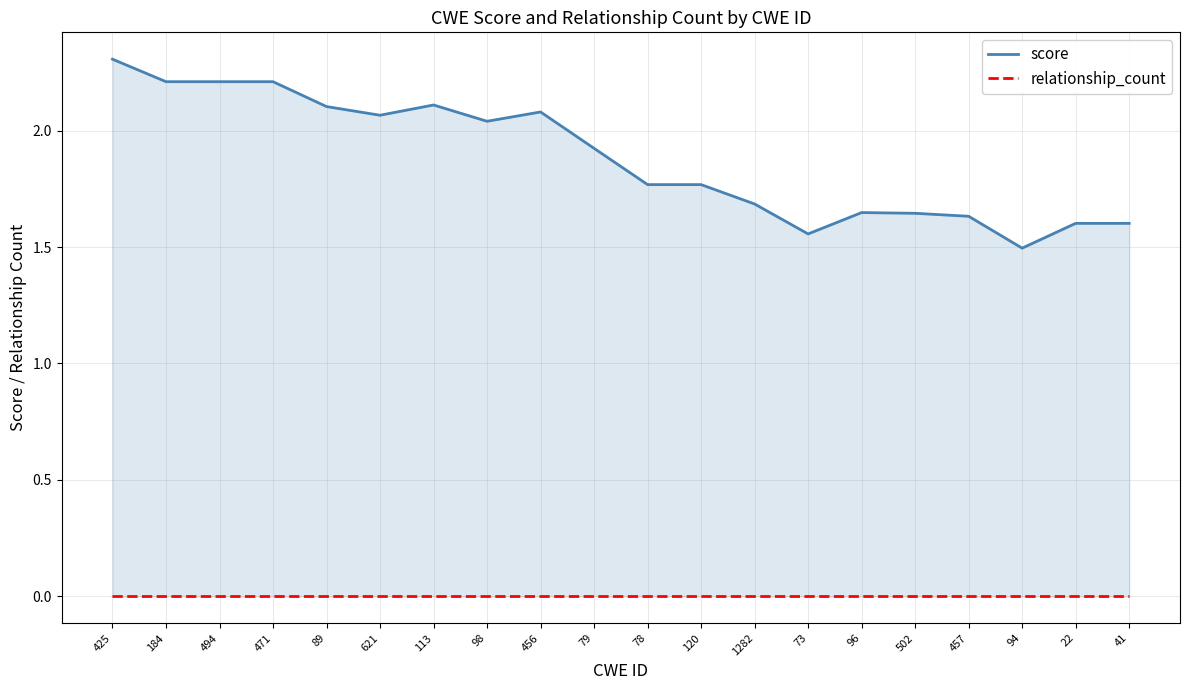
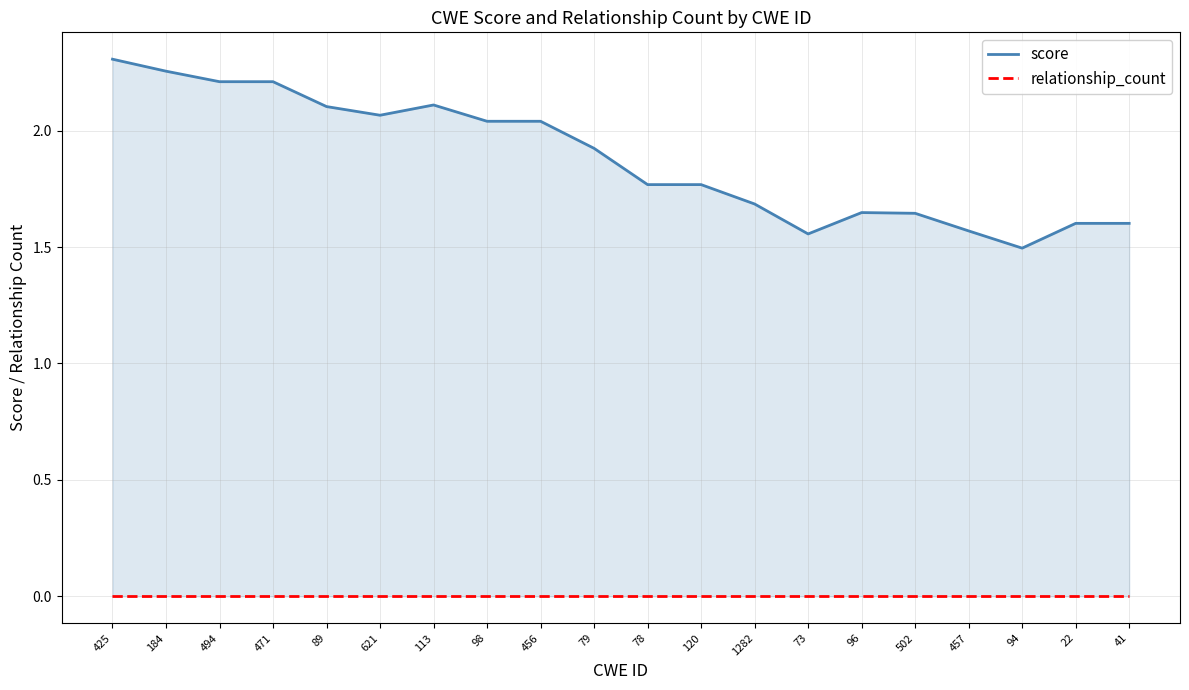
score, 184: 2.21 -> 2.26
score, 456: 2.08 -> 2.04
score, 457: 1.63 -> 1.57
